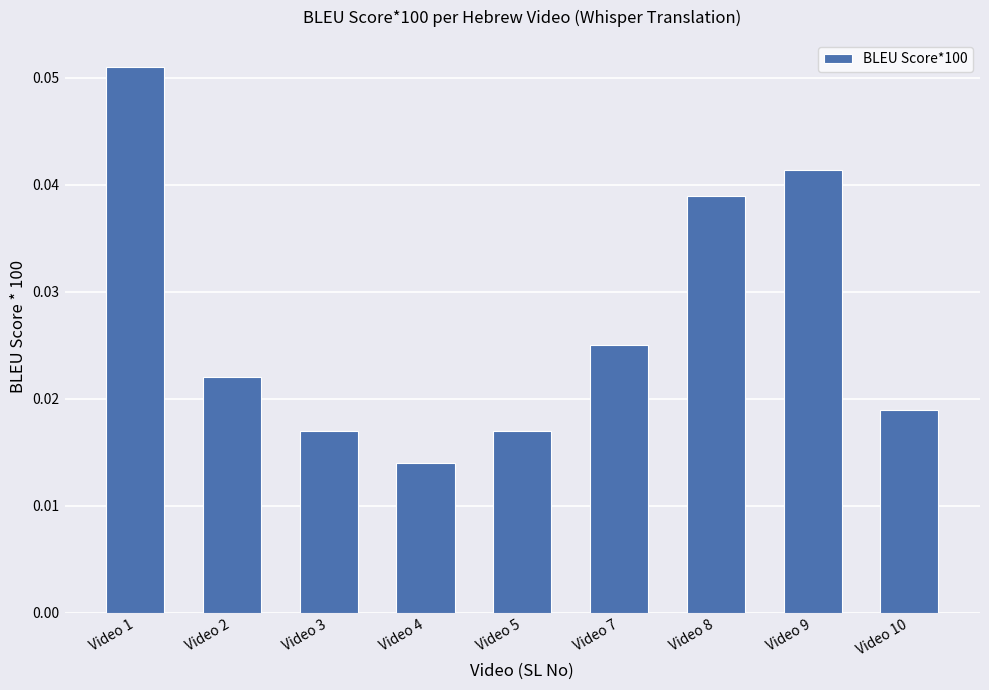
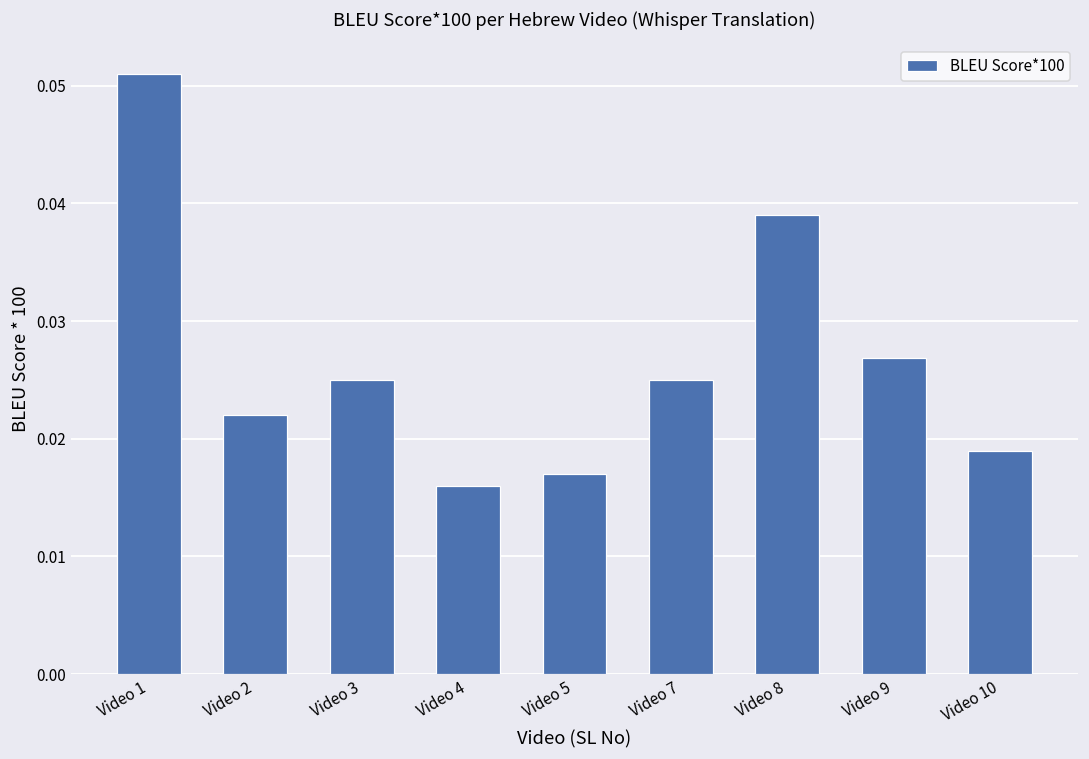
Video 3: 0.017 -> 0.025
Video 4: 0.014 -> 0.016
Video 9: 0.0414 -> 0.0269
